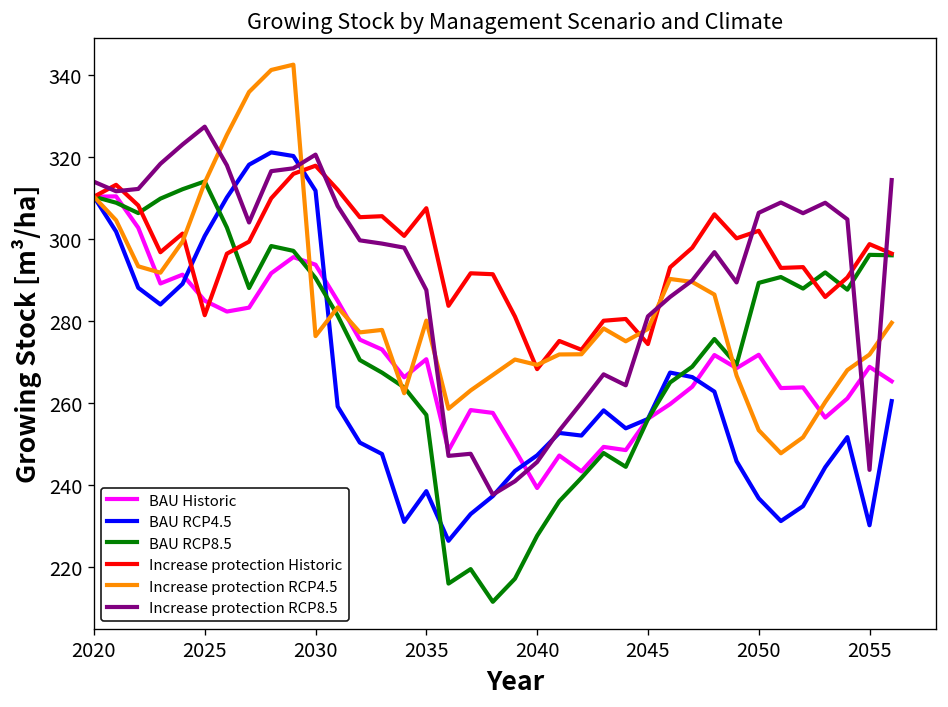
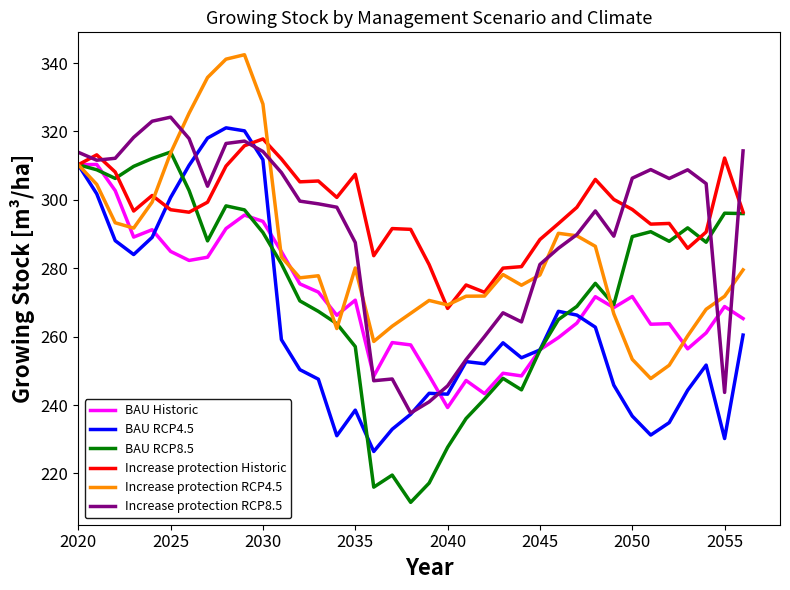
Increase protection Historic, 2025: 281 -> 297
Increase protection RCP8.5, 2025: 327 -> 324
Increase protection RCP4.5, 2030: 276 -> 328
Increase protection RCP8.5, 2030: 321 -> 314
BAU RCP4.5, 2040: 247 -> 243
Increase protection Historic, 2045: 274 -> 288
Increase protection Historic, 2050: 302 -> 297
Increase protection Historic, 2055: 299 -> 312
